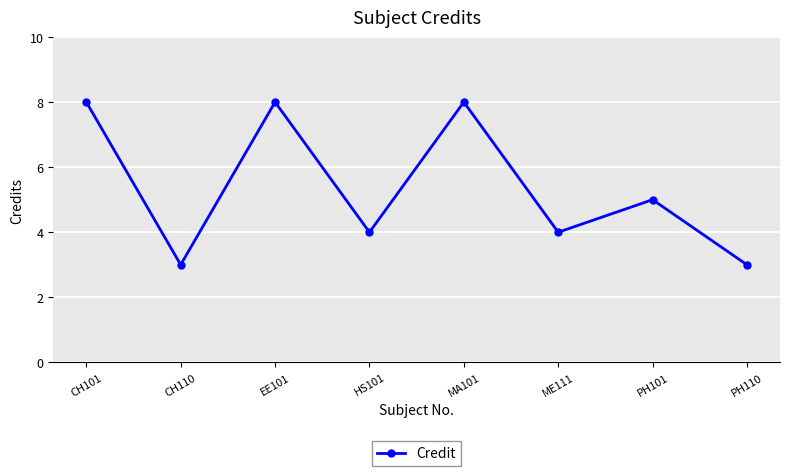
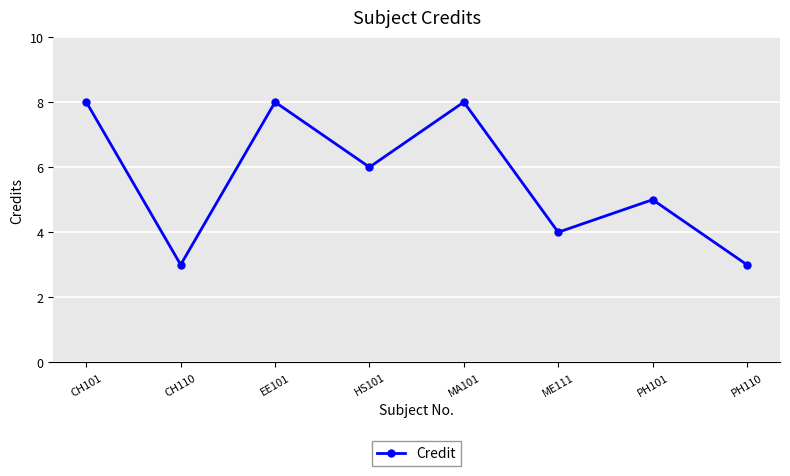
HS101: 4 -> 6
